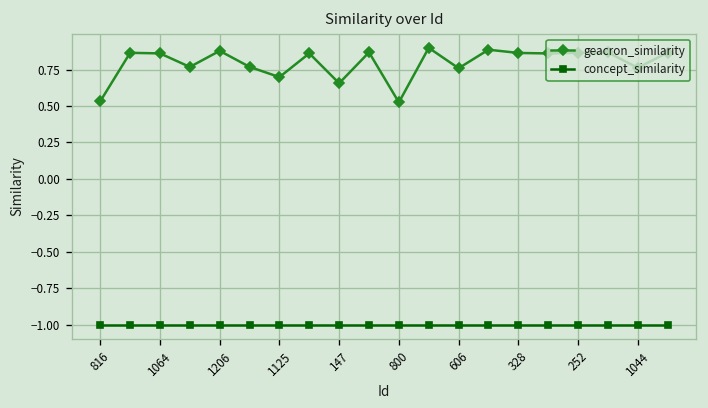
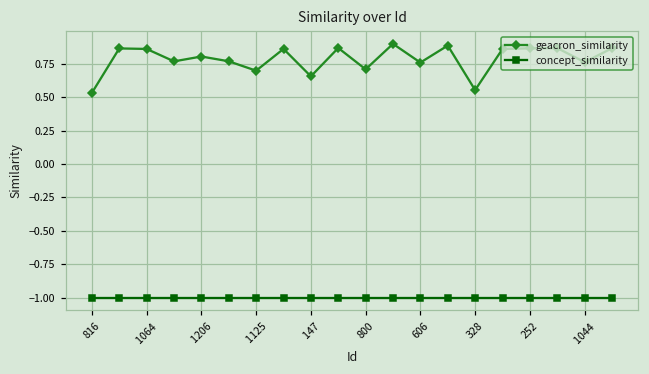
geacron_similarity, 1206: 0.88 -> 0.80
geacron_similarity, 800: 0.52 -> 0.71
geacron_similarity, 328: 0.86 -> 0.55
